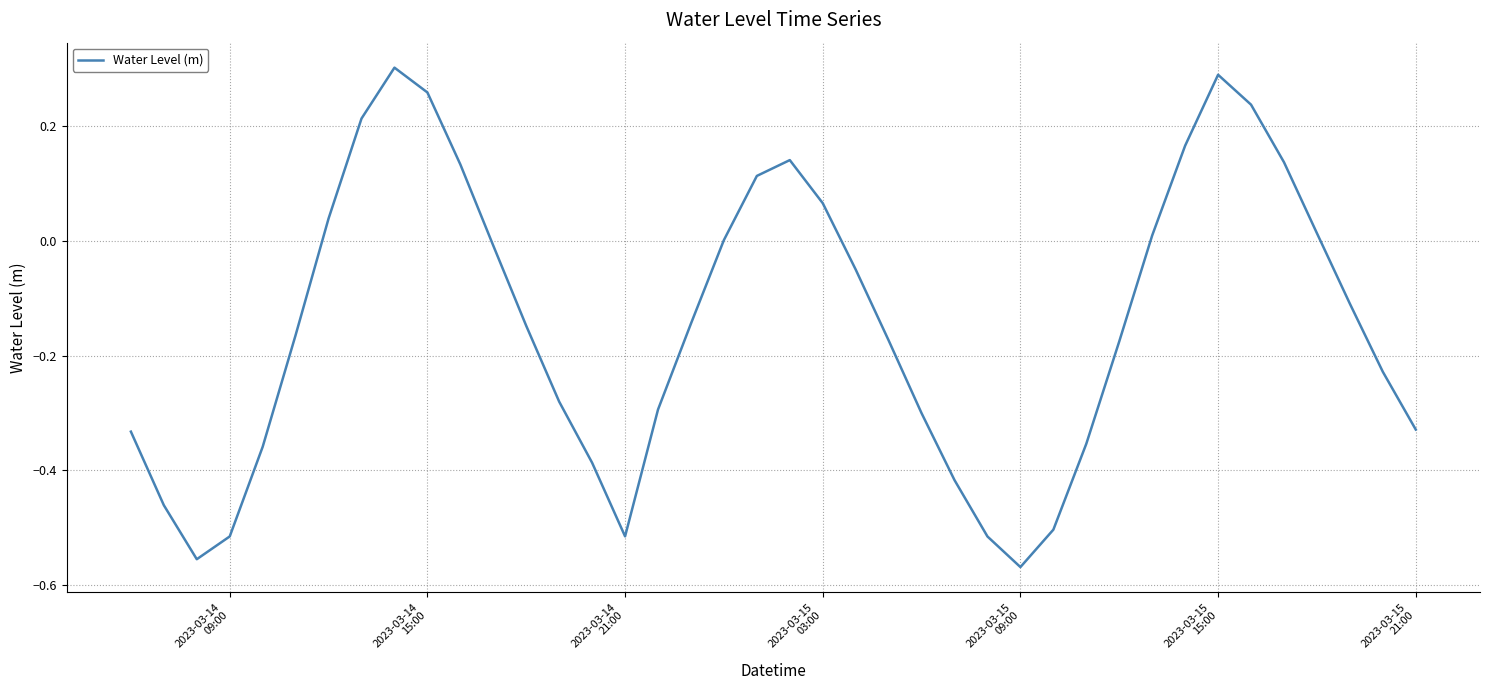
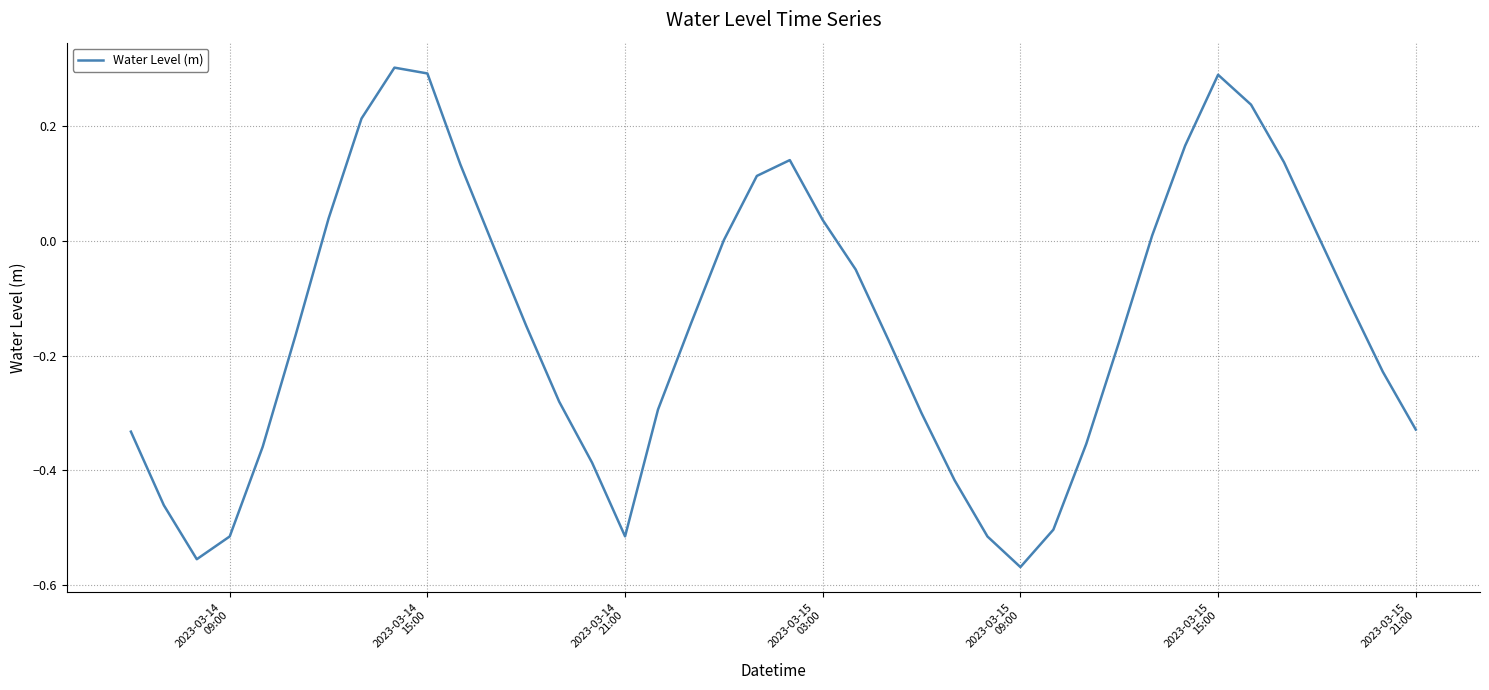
2023-03-14 15:00: 0.26 -> 0.29
2023-03-15 03:00: 0.07 -> 0.04
